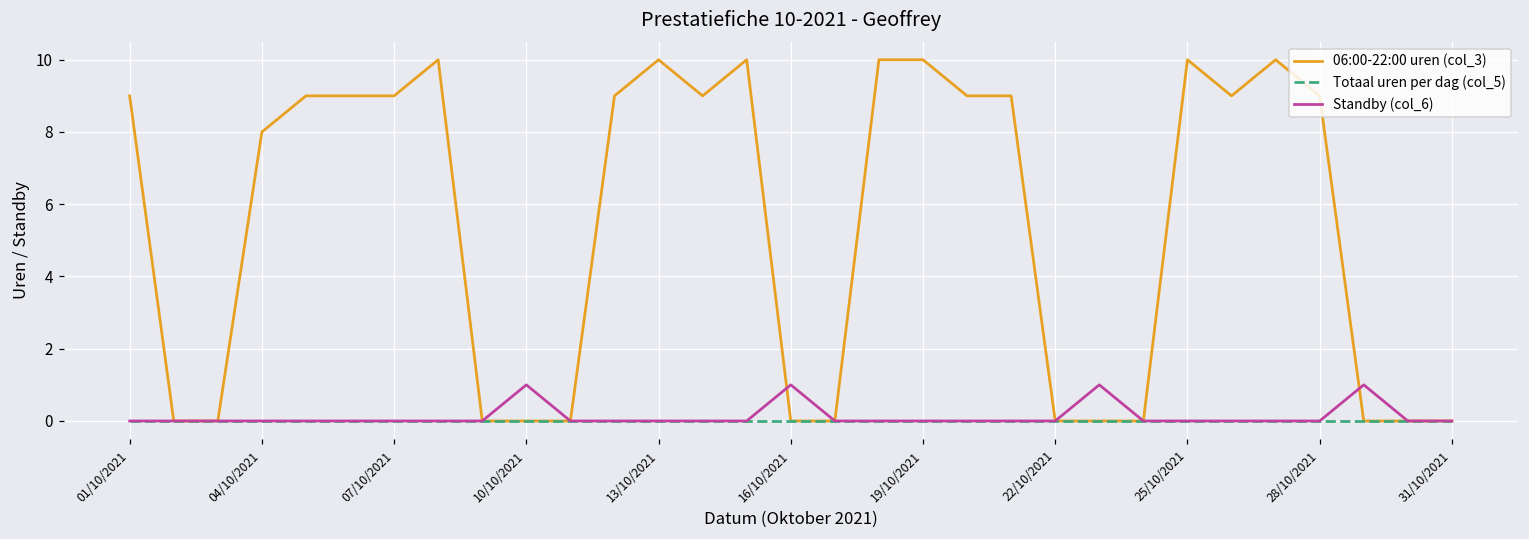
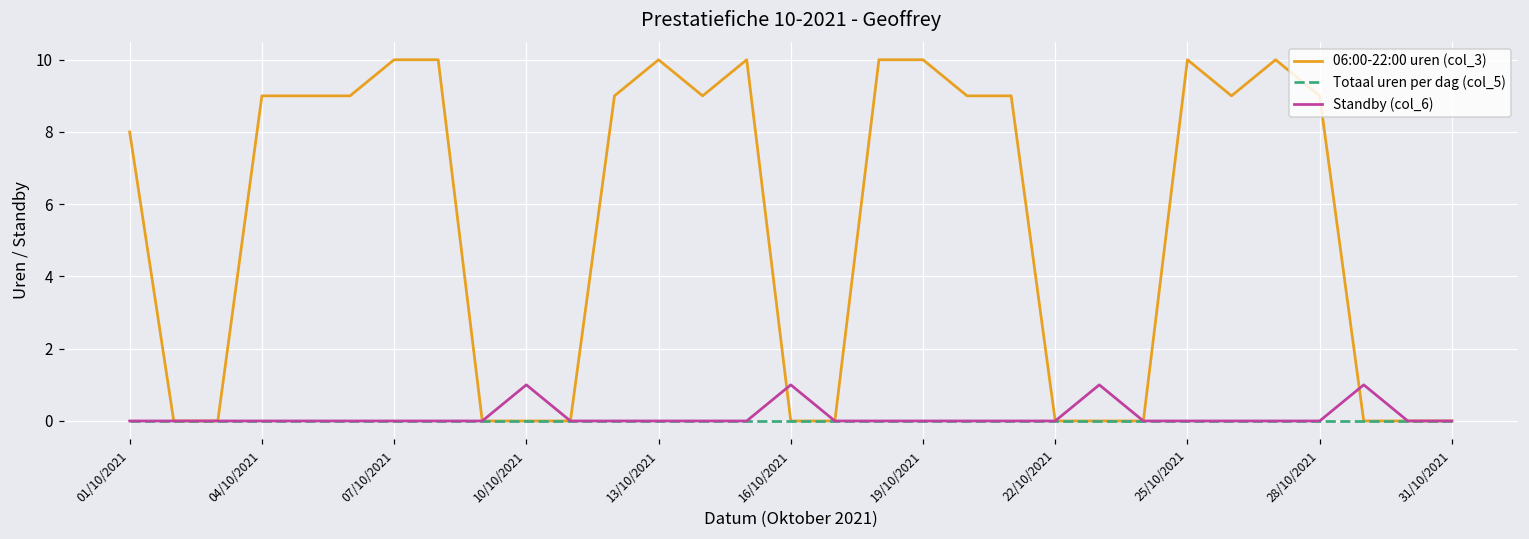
06:00-22:00 uren (col_3), 01/10/2021: 9 -> 8
06:00-22:00 uren (col_3), 04/10/2021: 8 -> 9
06:00-22:00 uren (col_3), 07/10/2021: 9 -> 10
